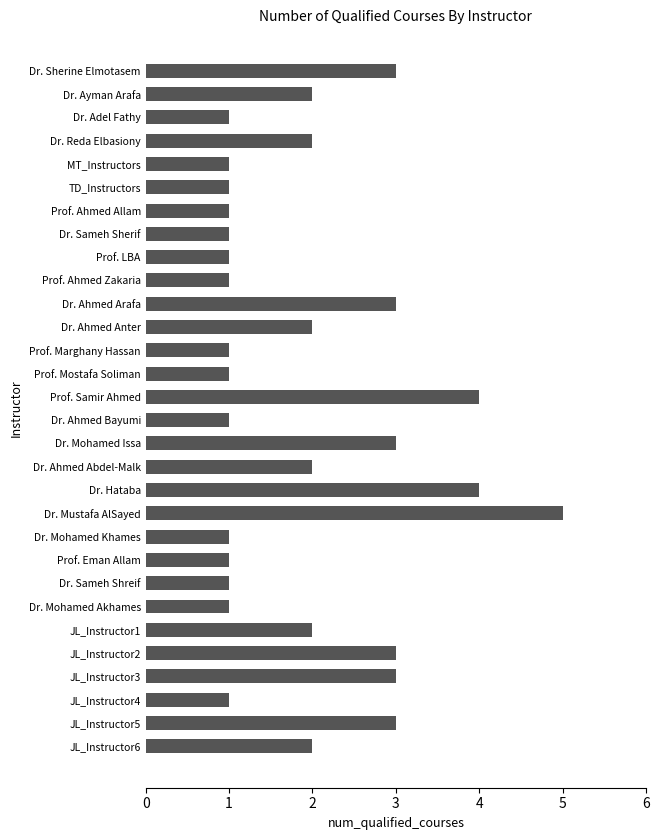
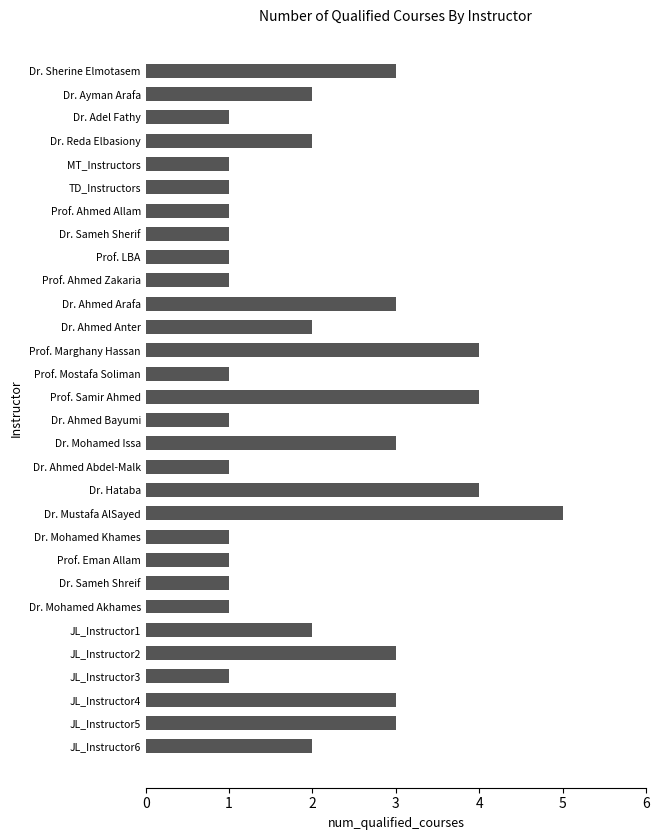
Prof. Marghany Hassan: 1 -> 4
Dr. Ahmed Abdel-Malk: 2 -> 1
JL_Instructor3: 3 -> 1
JL_Instructor4: 1 -> 3
